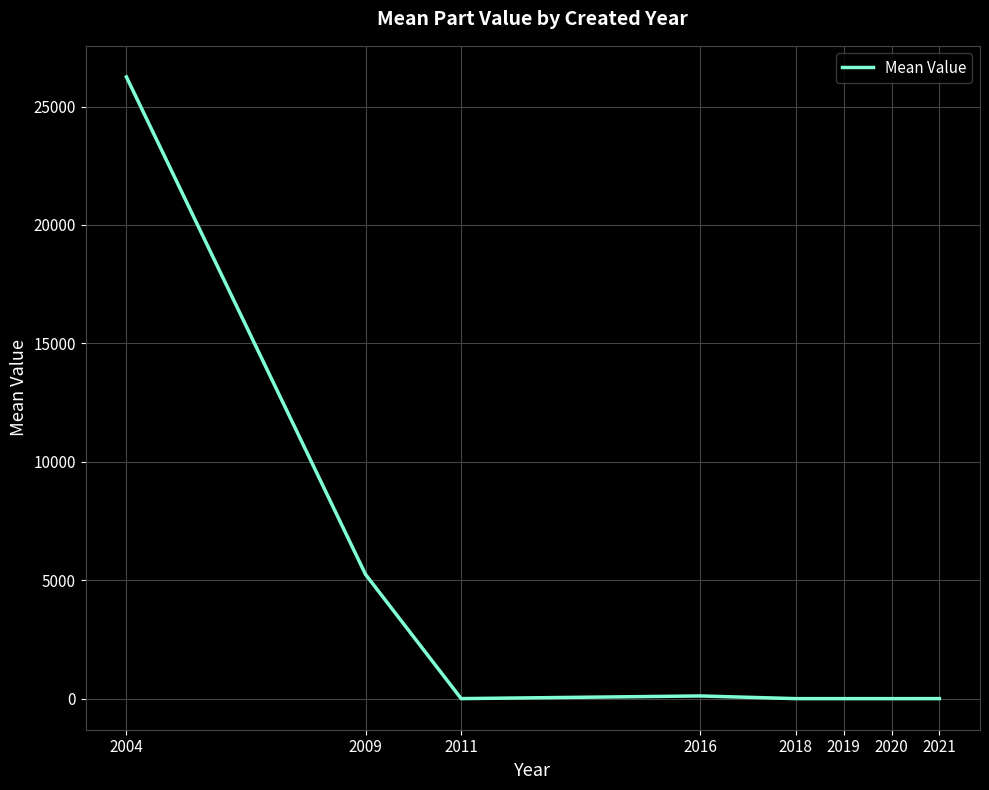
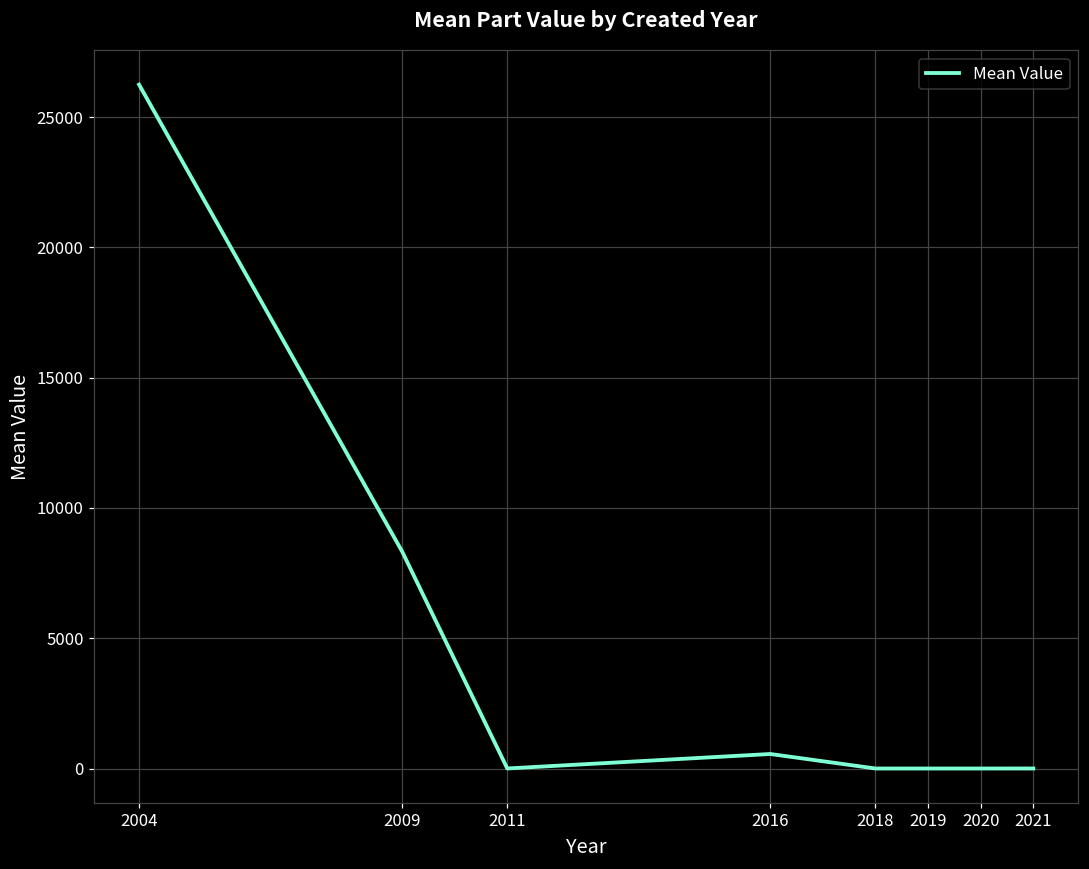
2009: 5200 -> 8300
2016: 100 -> 600
